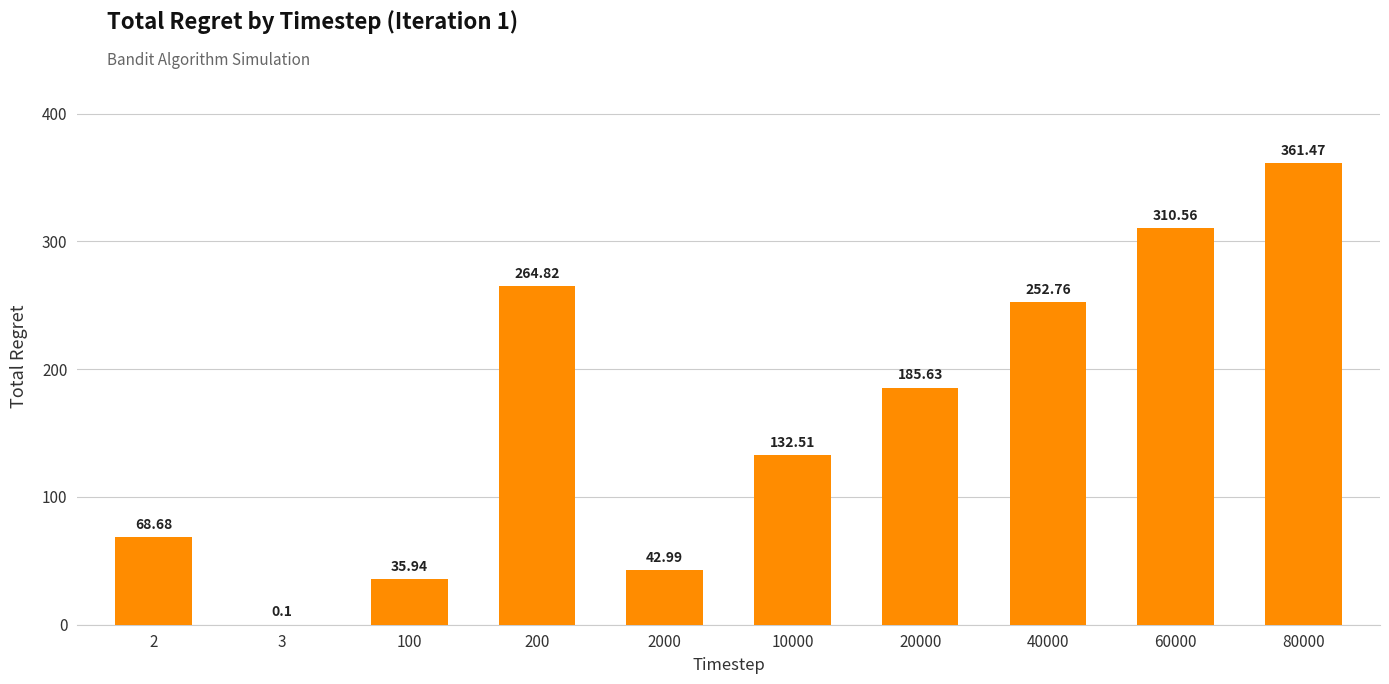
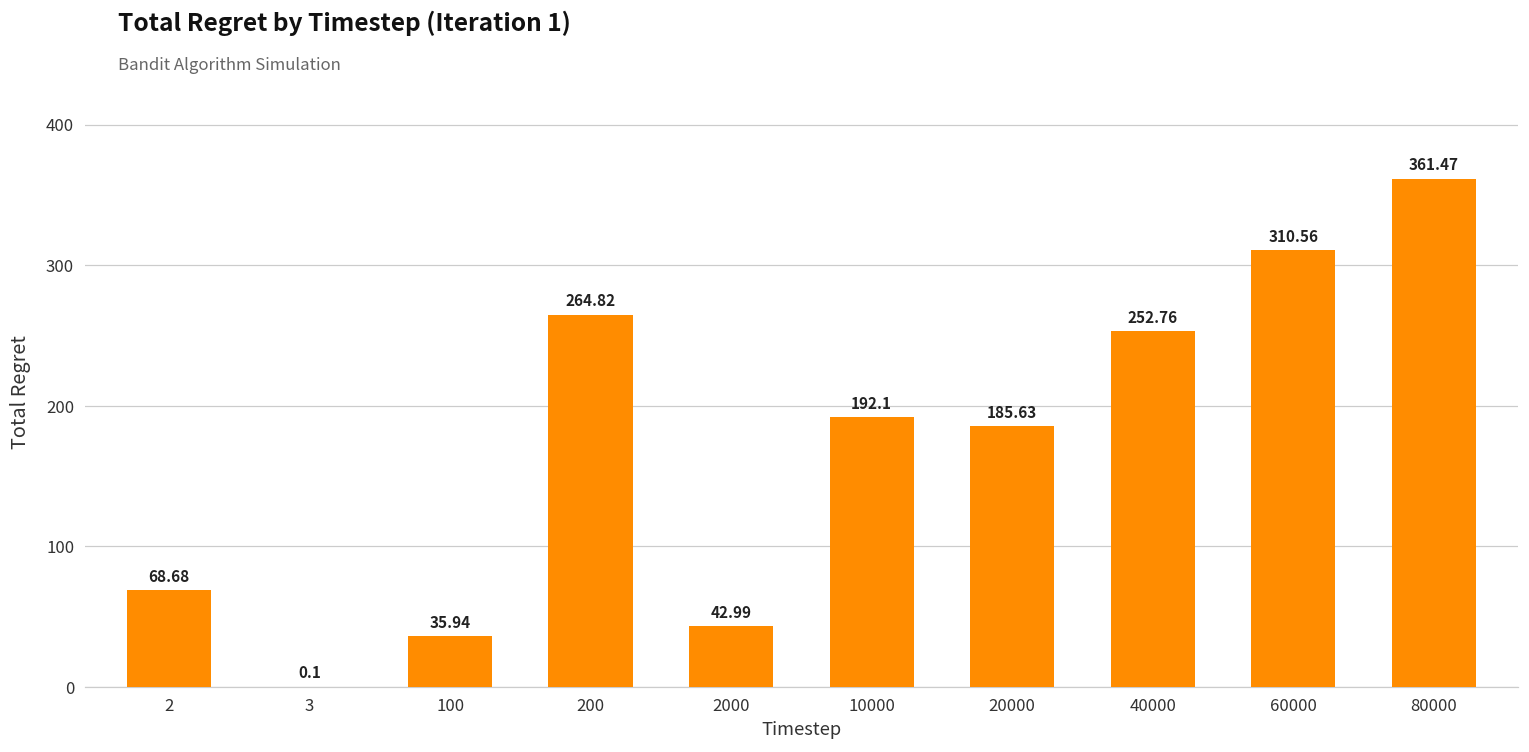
10000: 132.51 -> 192.1
